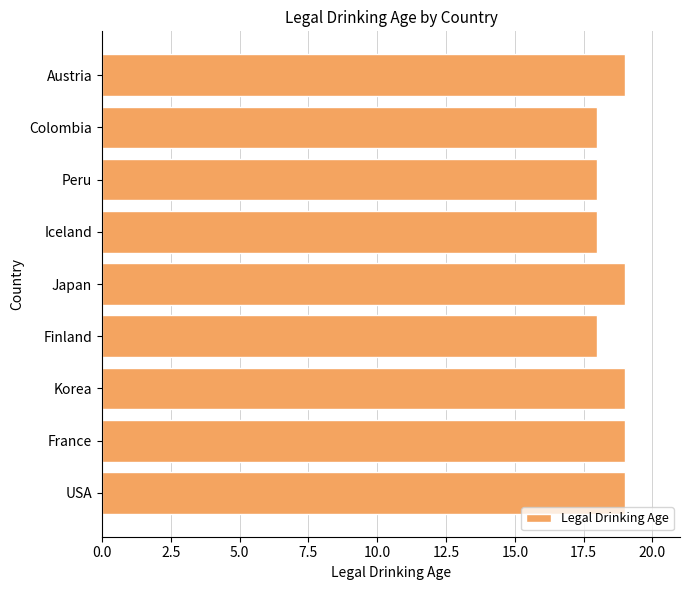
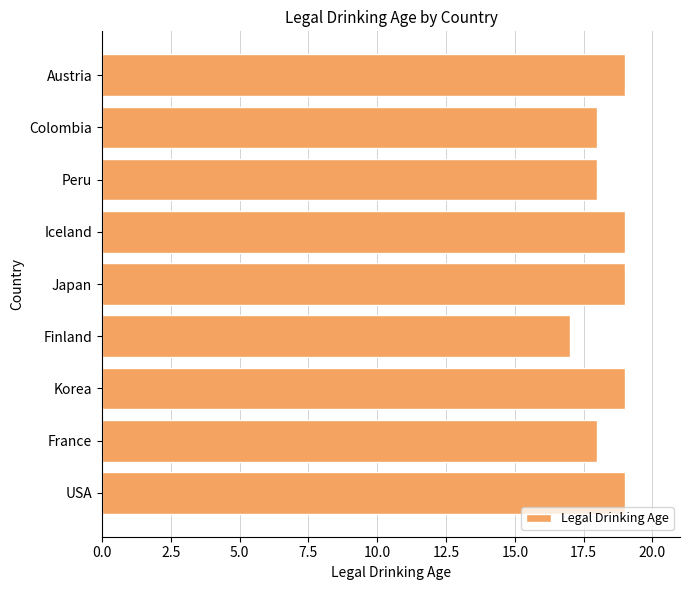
Iceland: 18 -> 19
Finland: 18 -> 17
France: 19 -> 18
